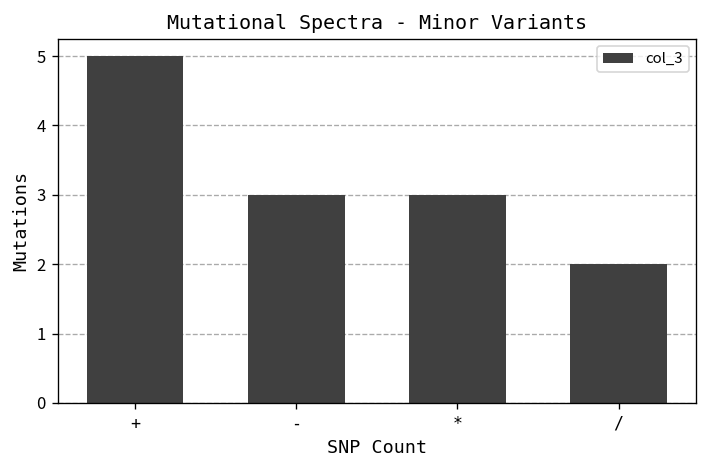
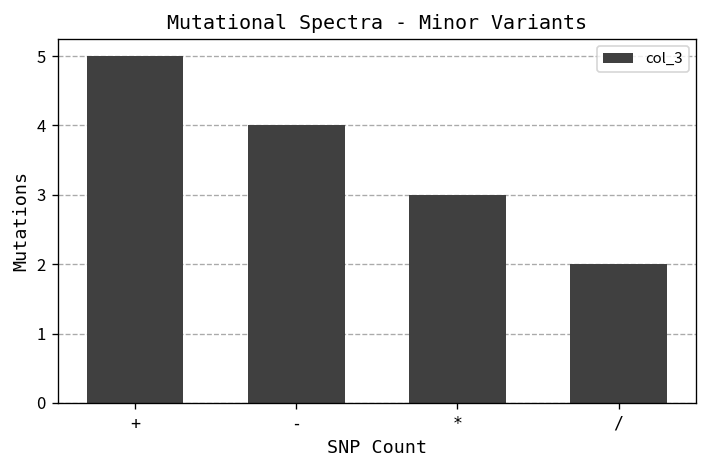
-: 3 -> 4
